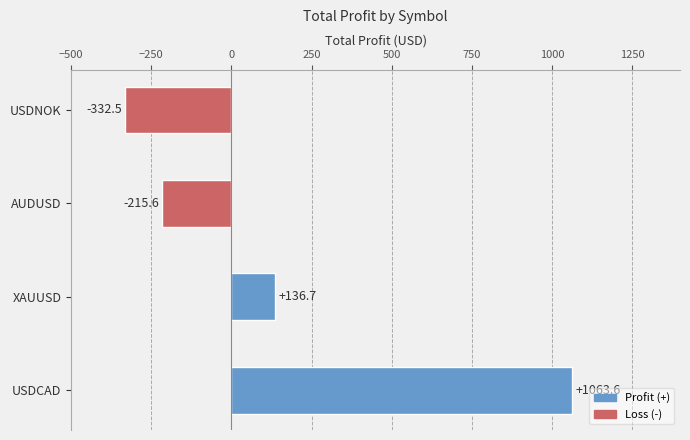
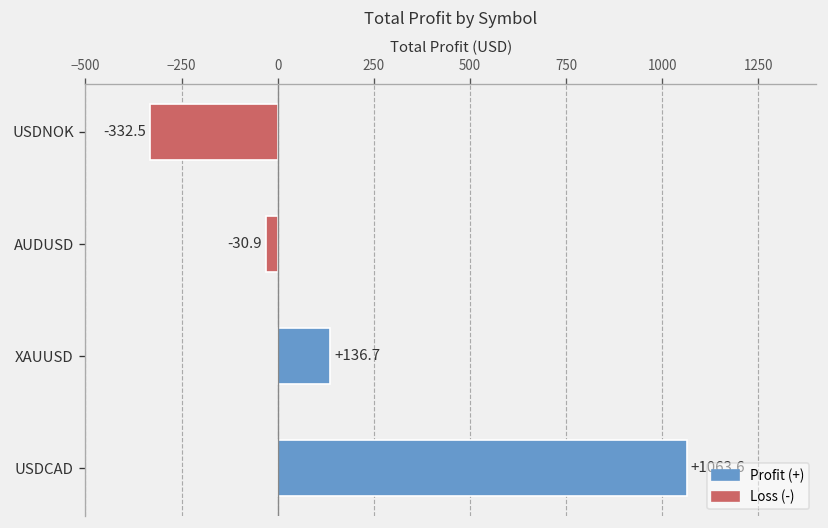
AUDUSD: -215.6 -> -30.9
